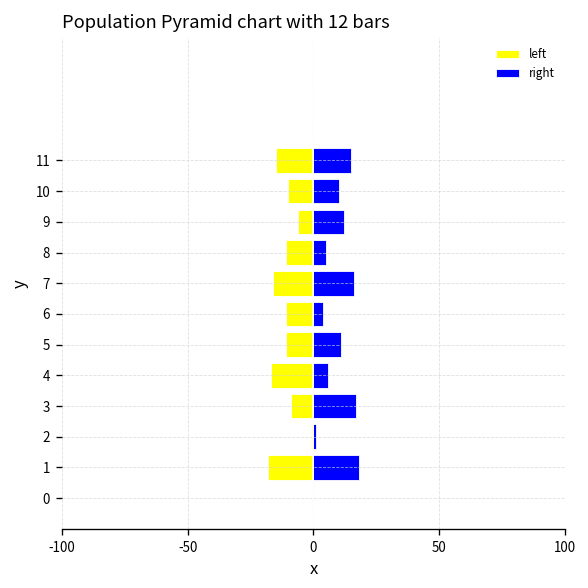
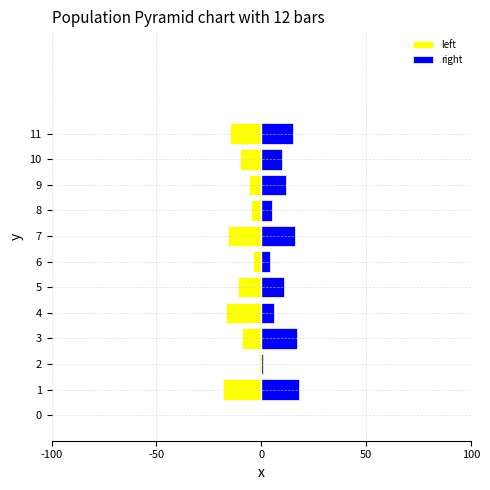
left, 8: -11 -> -5
left, 6: -11 -> -4
